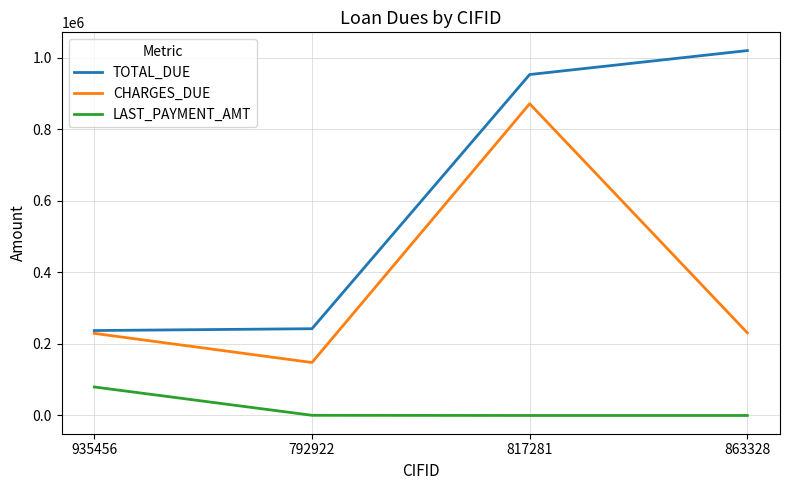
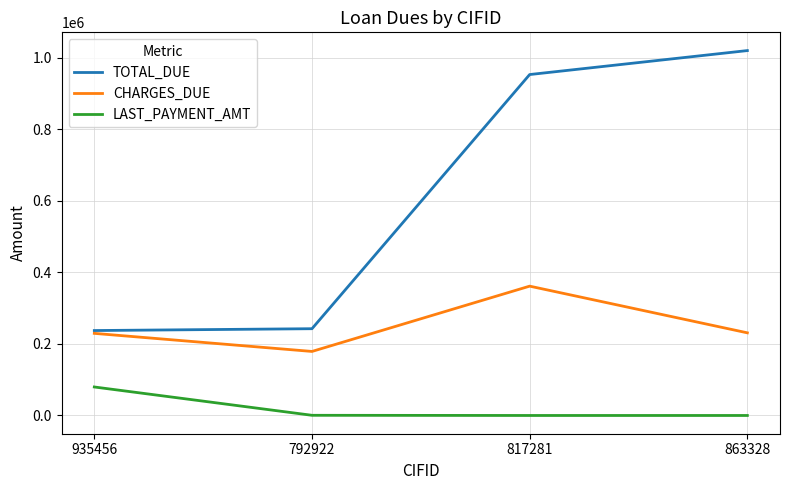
CHARGES_DUE, 792922: 150000 -> 180000
CHARGES_DUE, 817281: 870000 -> 360000
